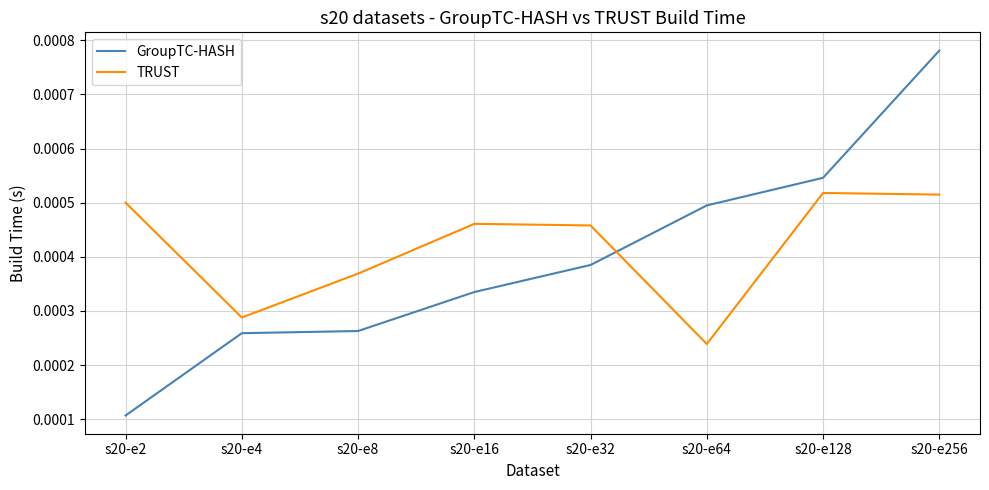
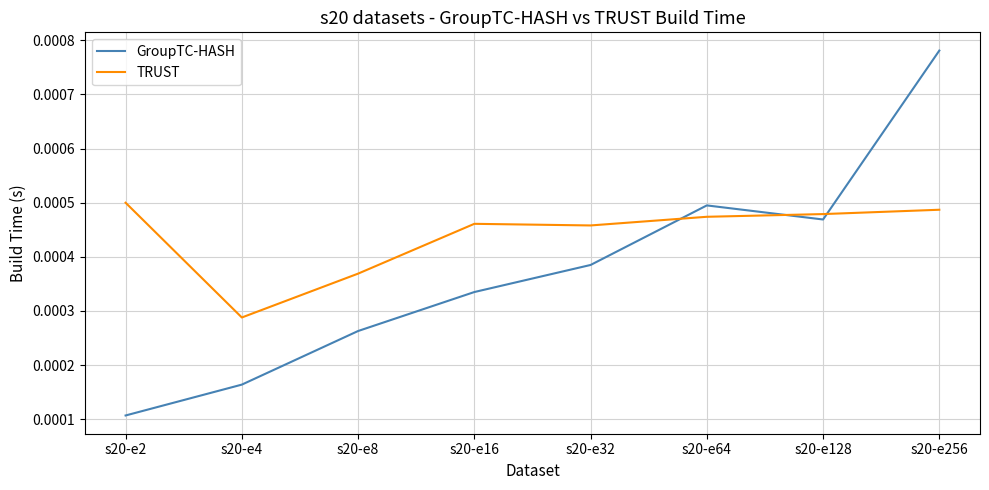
GroupTC-HASH, s20-e4: 0.00026 -> 0.00016
TRUST, s20-e64: 0.00024 -> 0.00047
GroupTC-HASH, s20-e128: 0.00055 -> 0.00047
TRUST, s20-e128: 0.00052 -> 0.00048
TRUST, s20-e256: 0.00052 -> 0.00049
